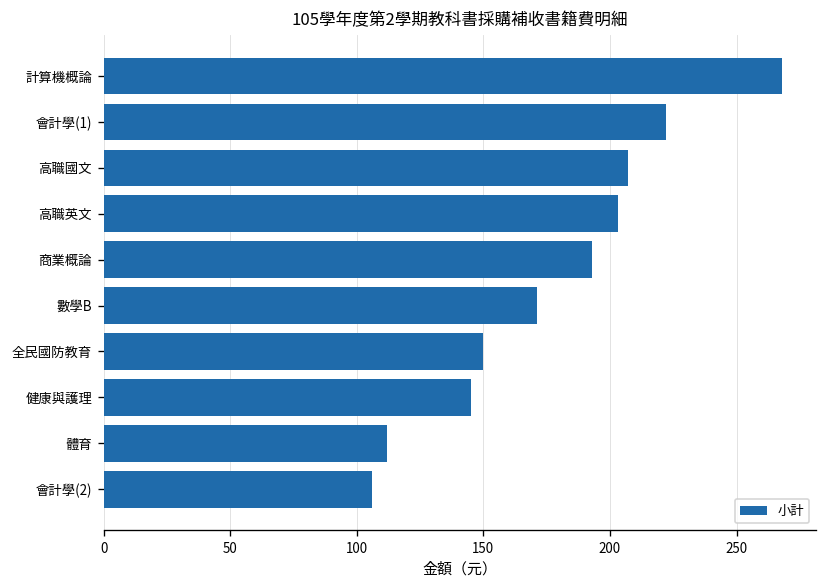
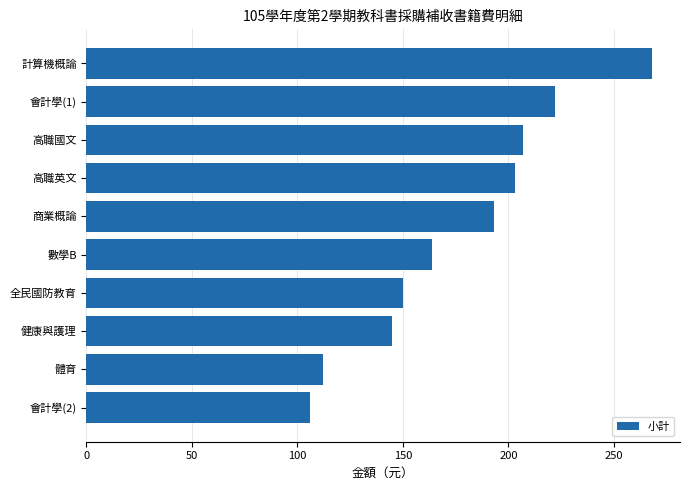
數學B: 171 -> 164
